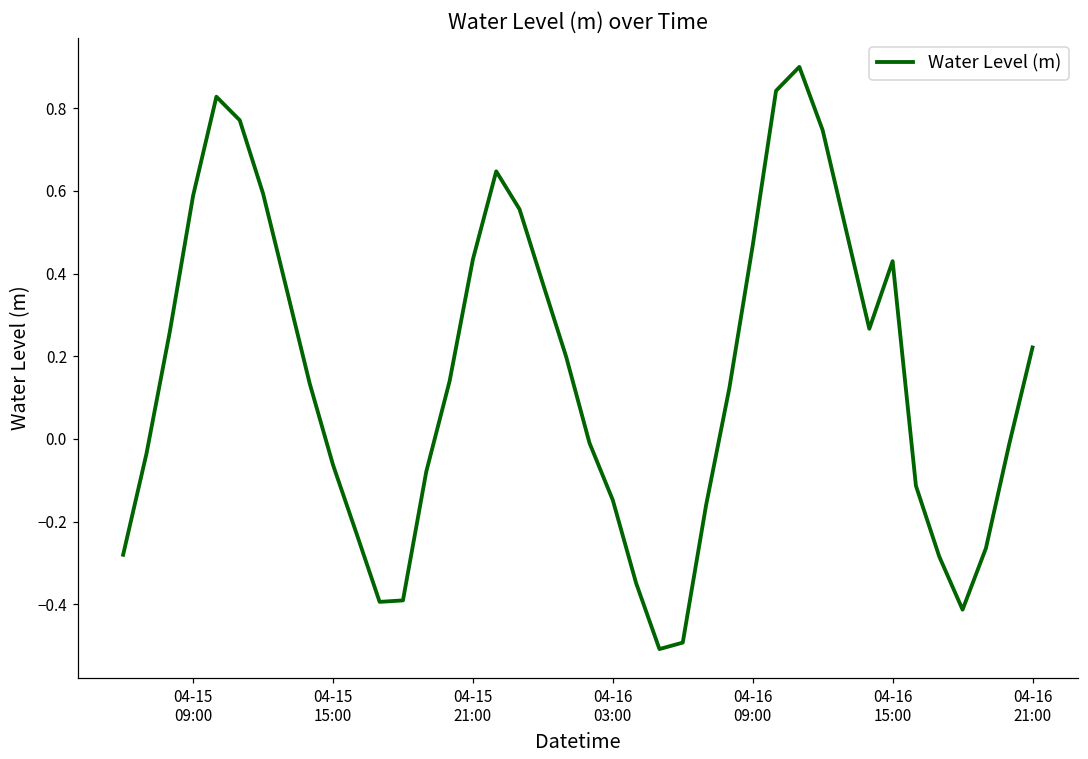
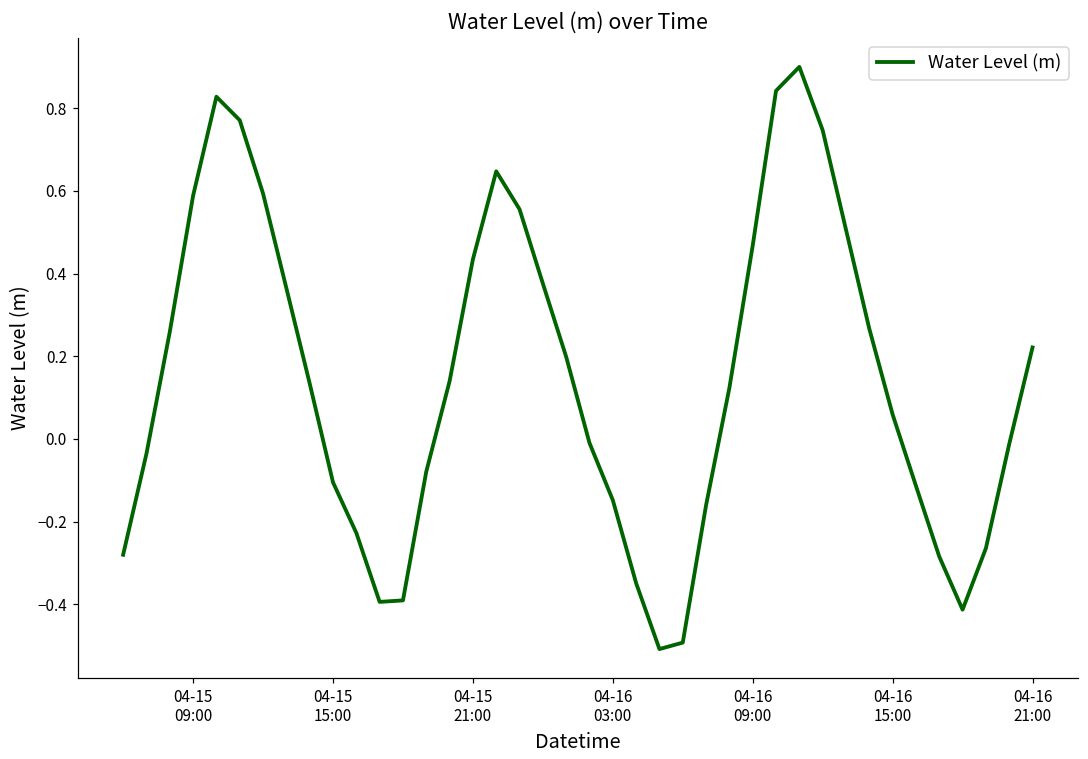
04-15 15:00: -0.06 -> -0.10
04-16 15:00: 0.43 -> 0.06
